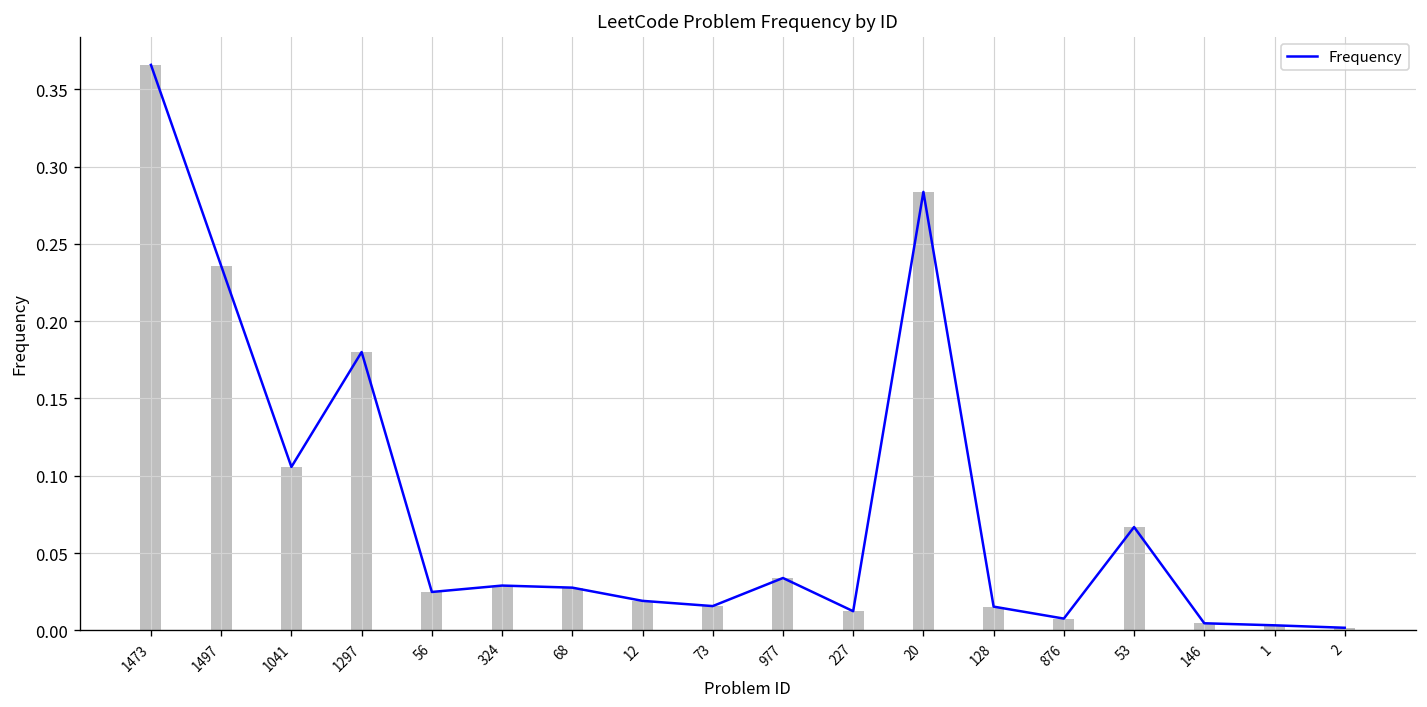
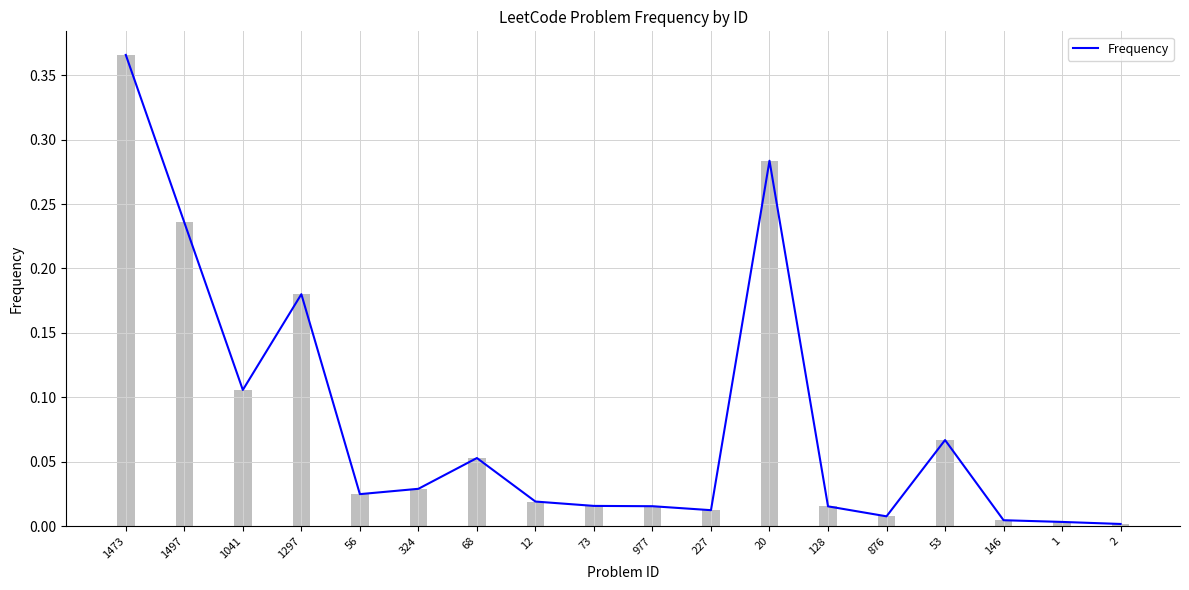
68: 0.028 -> 0.053
977: 0.034 -> 0.015
